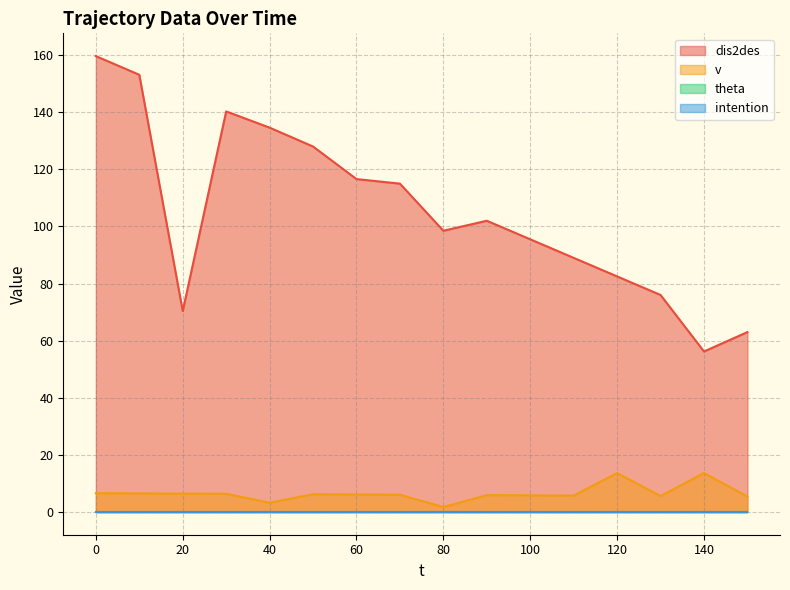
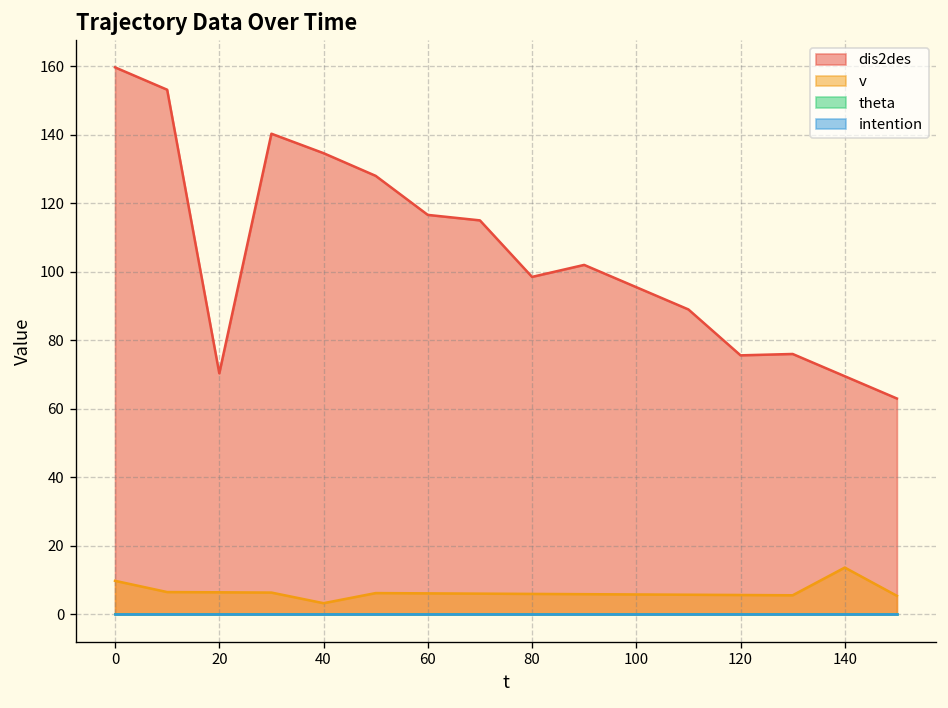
v, 0: 7 -> 10
v, 80: 2 -> 6
dis2des, 120: 83 -> 76
v, 120: 14 -> 6
dis2des, 140: 56 -> 70
